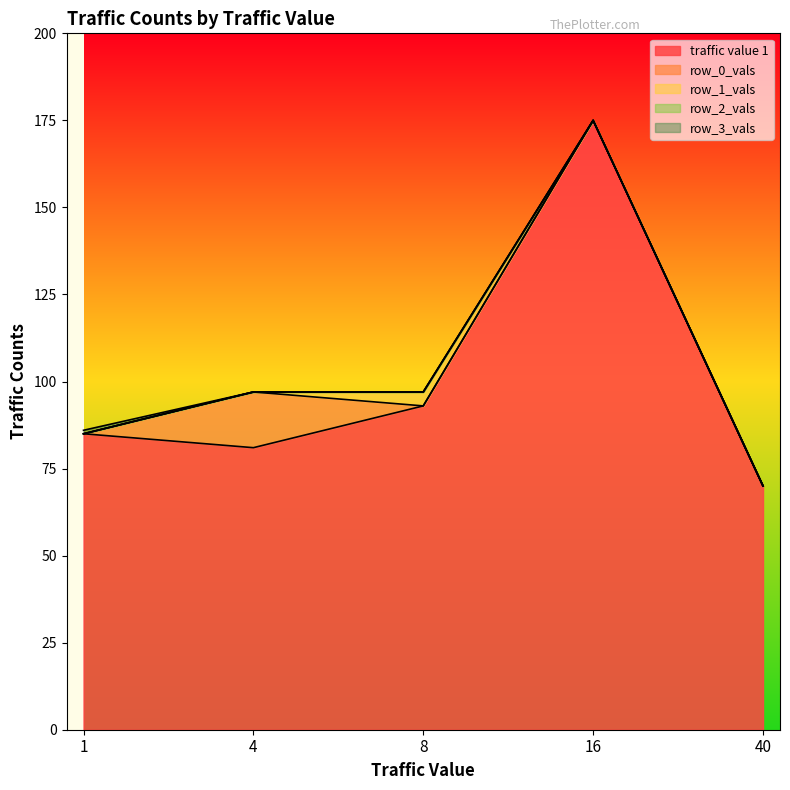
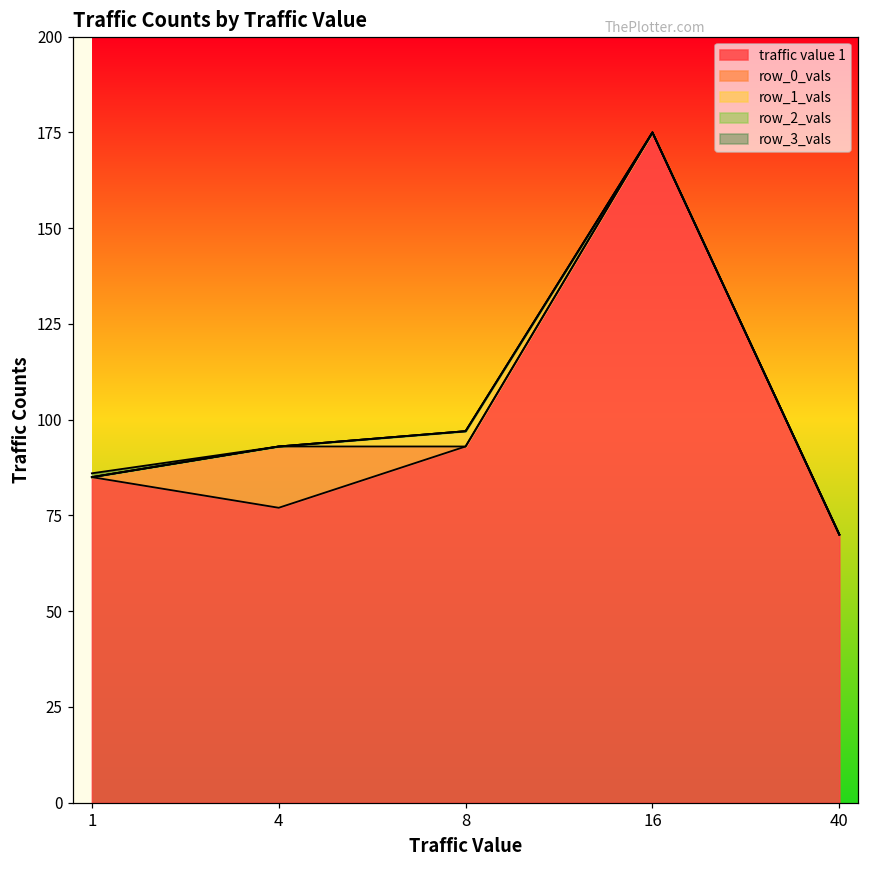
traffic value 1, 4: 81 -> 77
